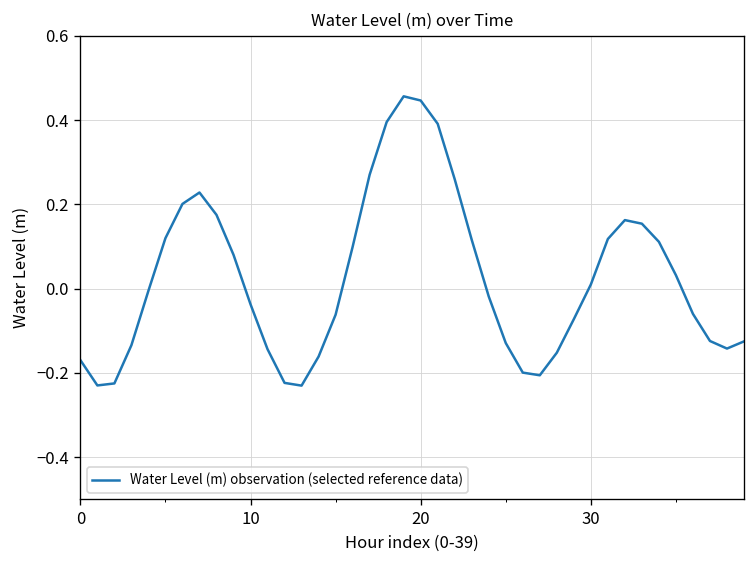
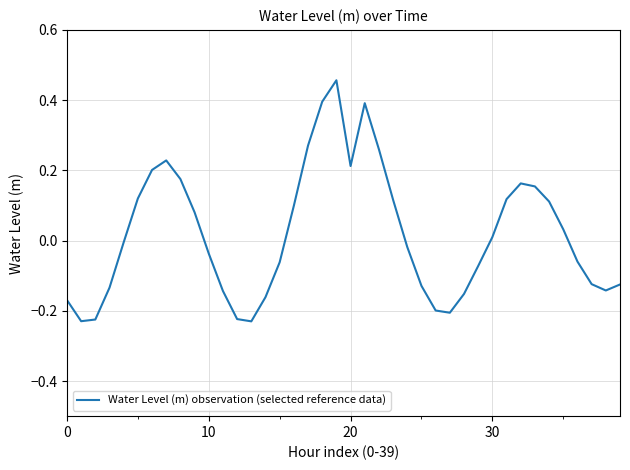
20: 0.45 -> 0.21
